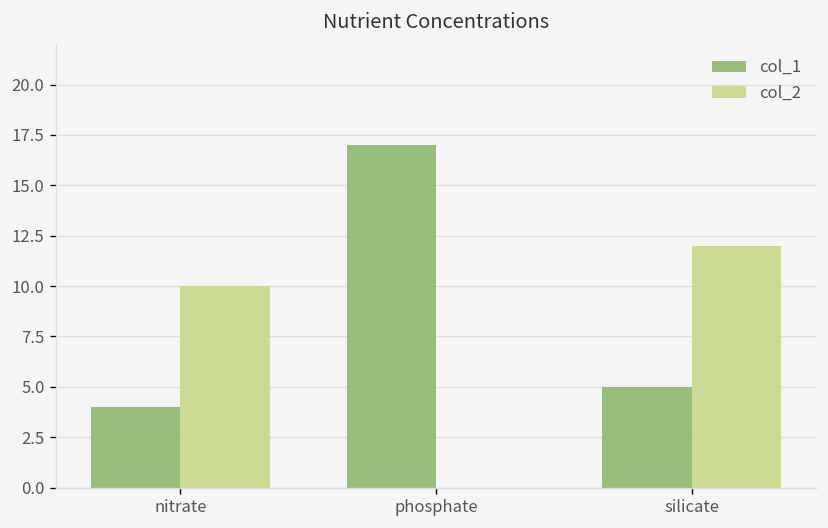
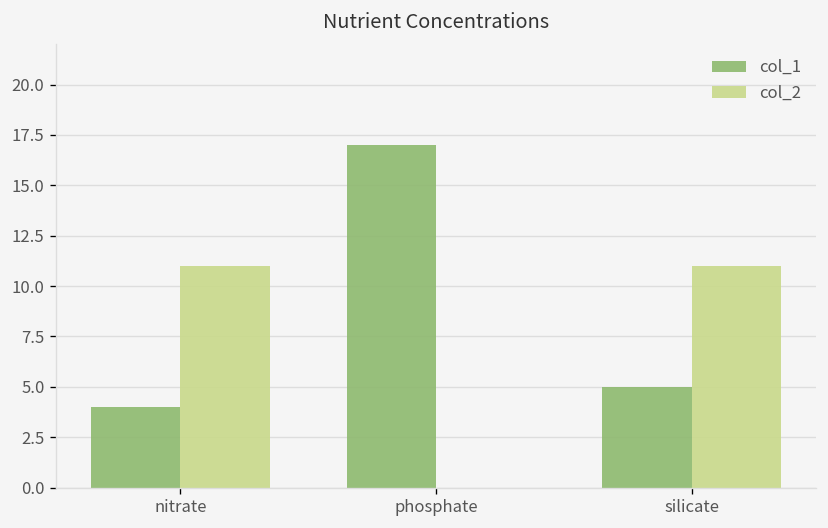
col_2, nitrate: 10 -> 11
col_2, silicate: 12 -> 11
